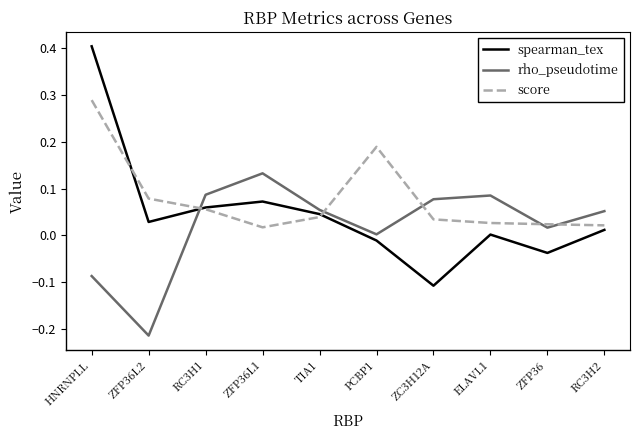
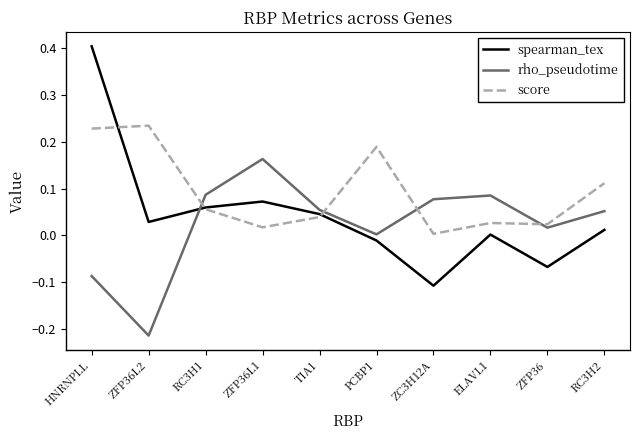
score, HNRNPLL: 0.29 -> 0.23
score, ZFP36L2: 0.08 -> 0.23
rho_pseudotime, ZFP36L1: 0.13 -> 0.16
score, ZC3H12A: 0.03 -> 0.00
spearman_tex, ZFP36: -0.04 -> -0.07
score, RC3H2: 0.02 -> 0.11
